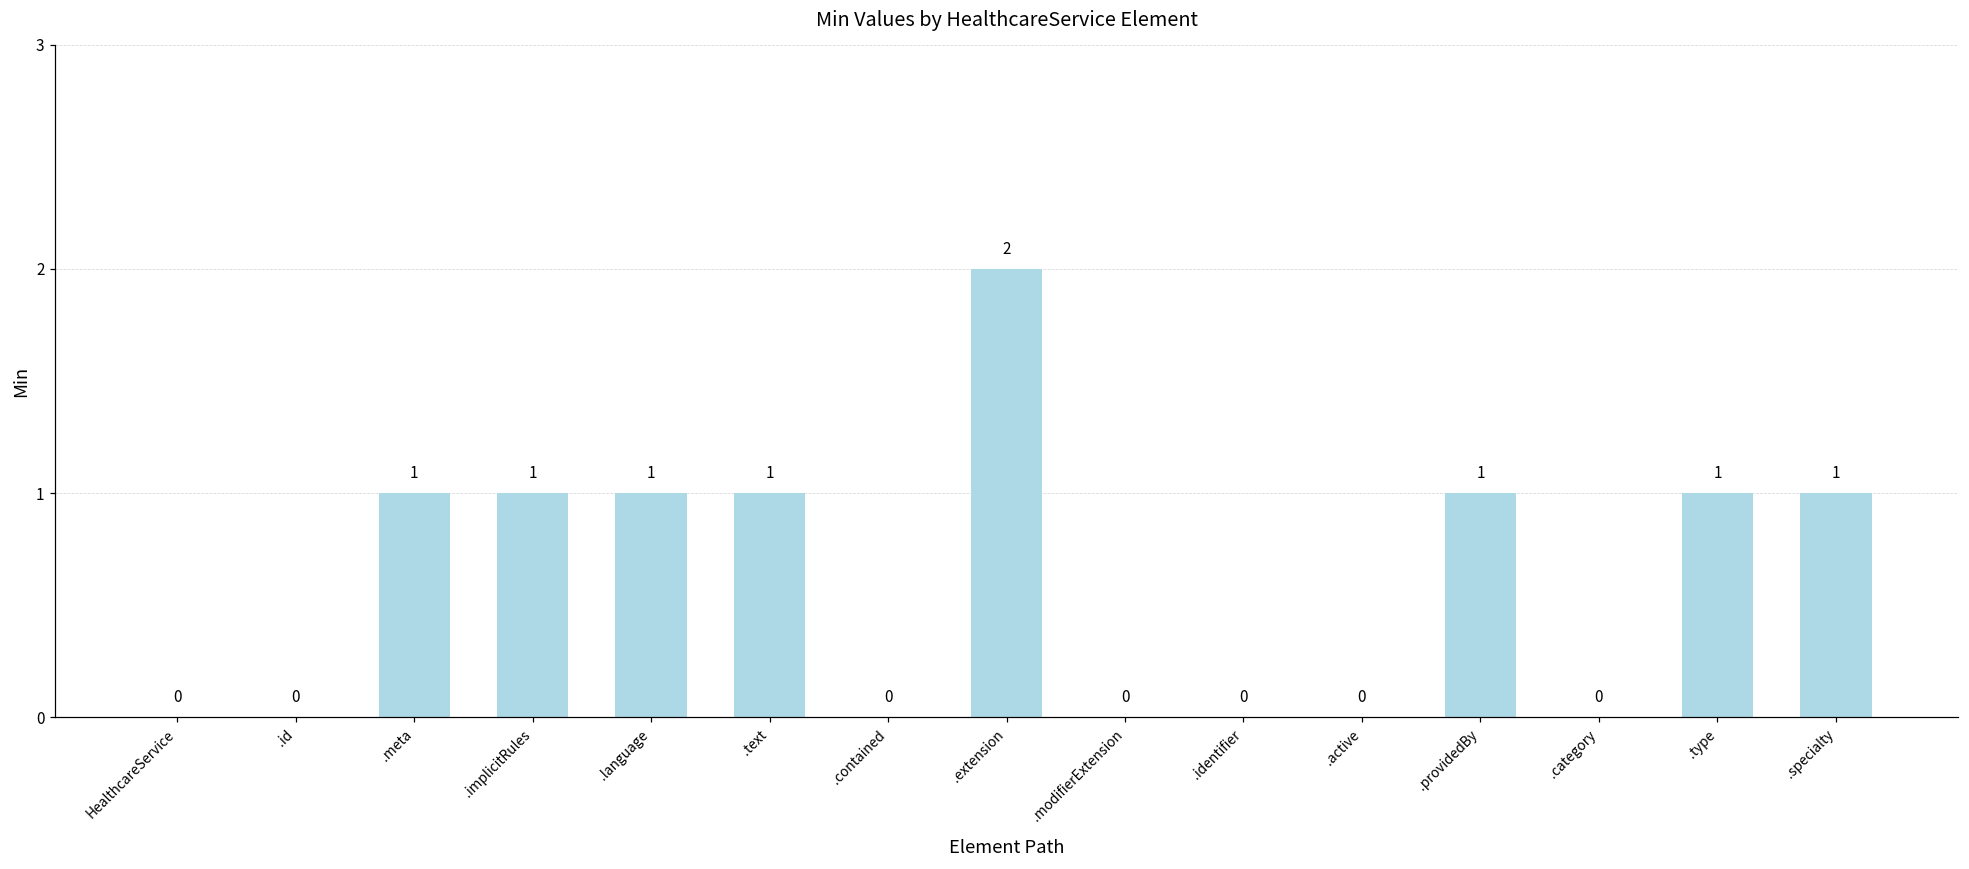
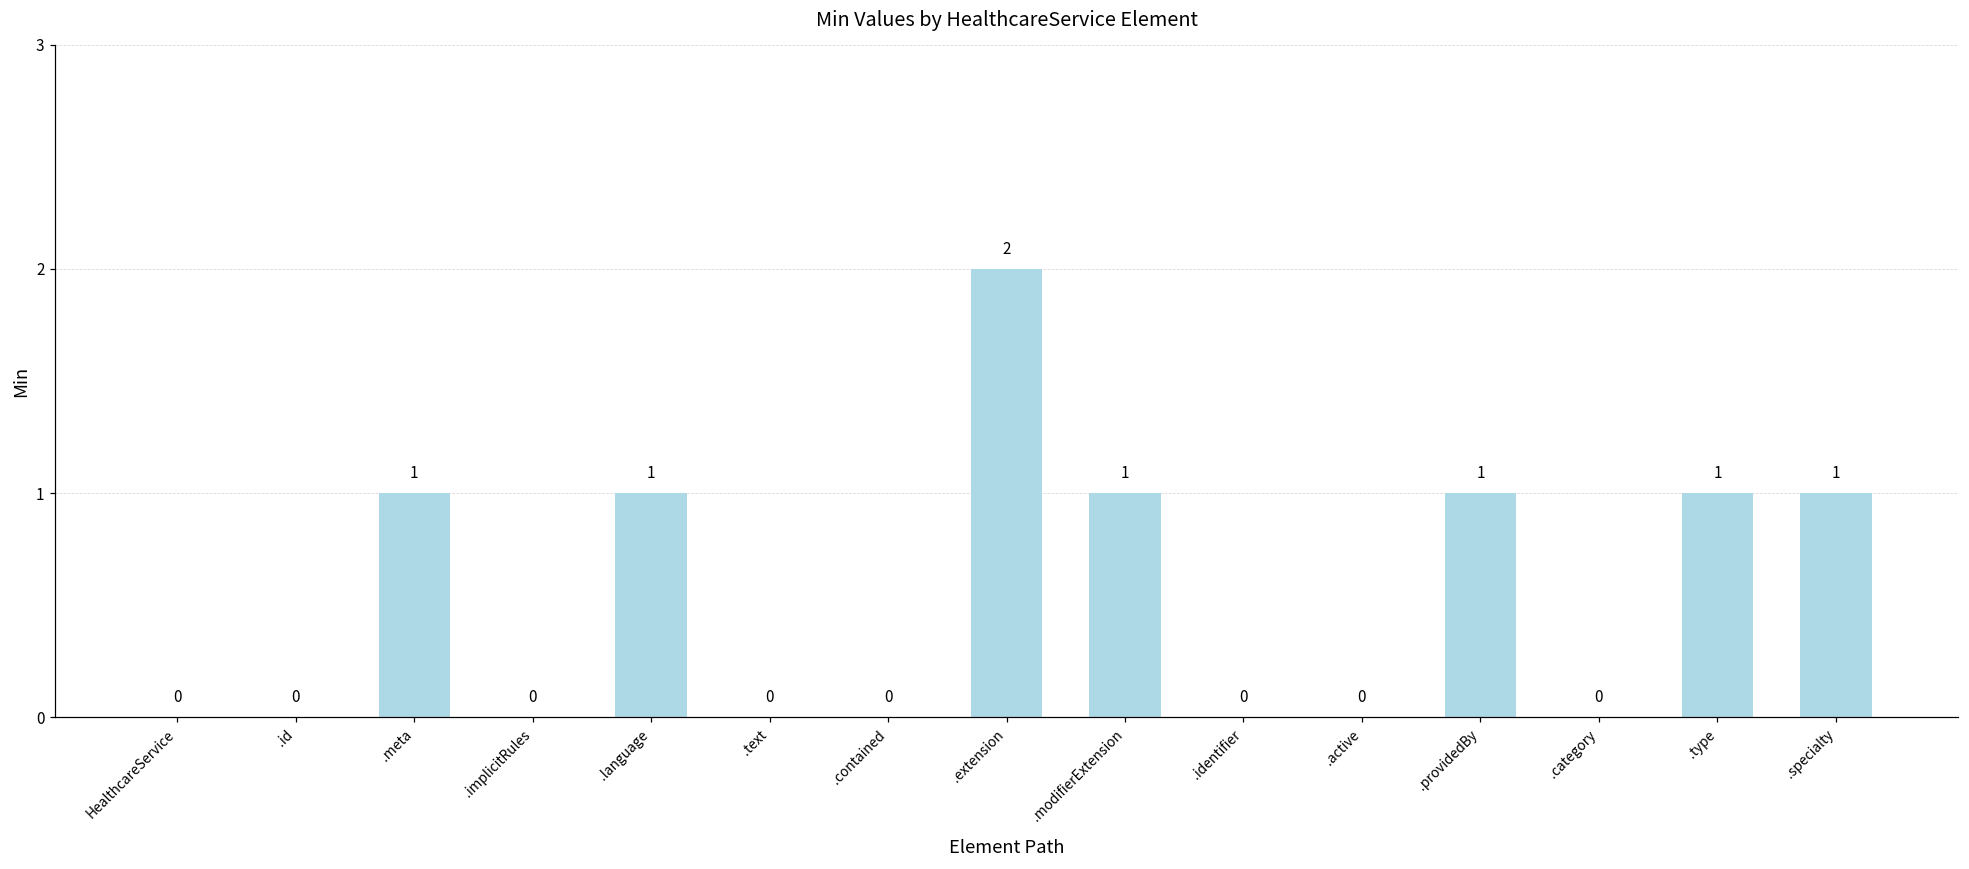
.implicitRules: 1 -> 0
.text: 1 -> 0
.modifierExtension: 0 -> 1
